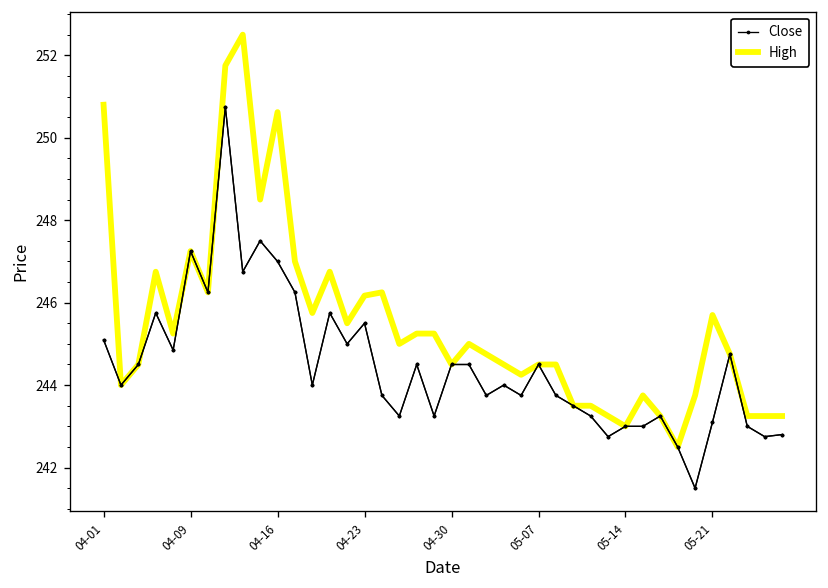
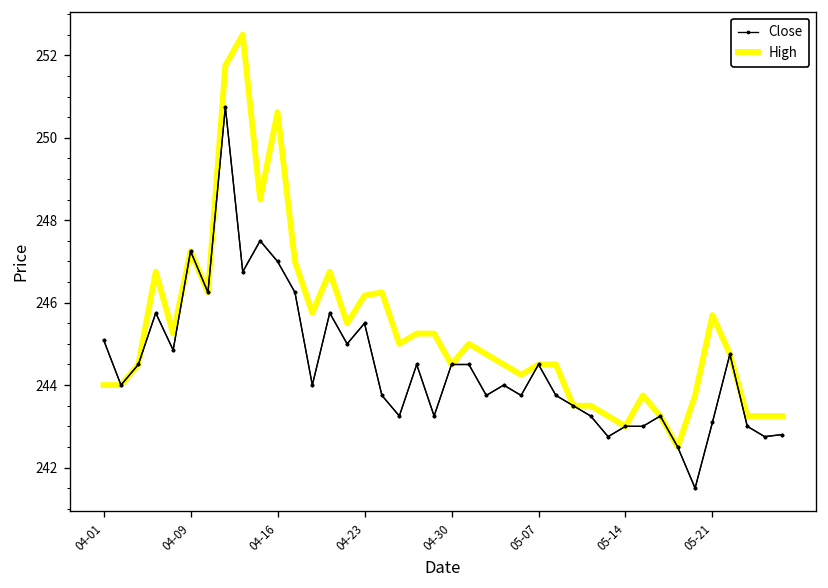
High, 04-01: 250.8 -> 244.0
